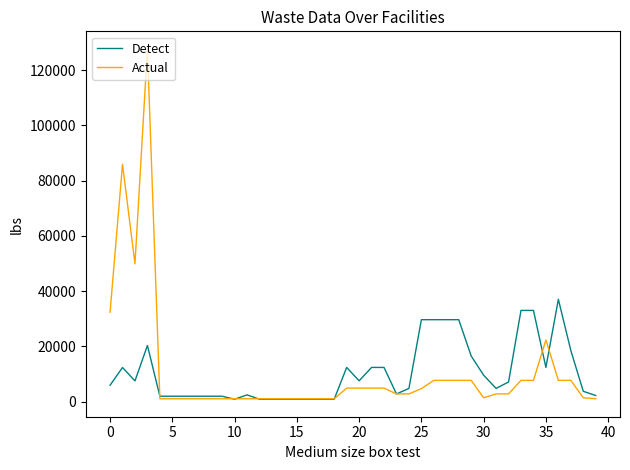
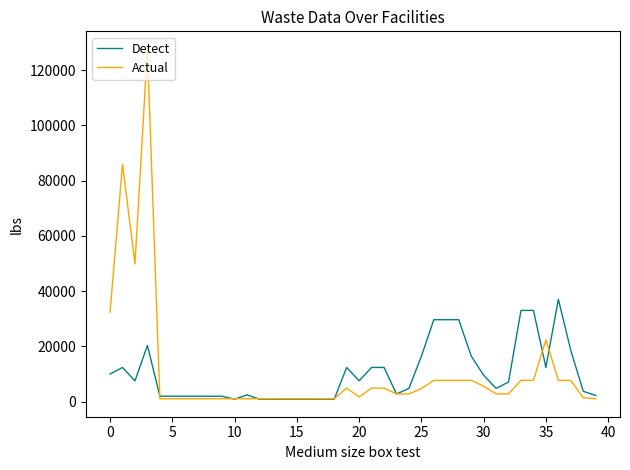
Detect, 0: 6000 -> 10000
Actual, 20: 5000 -> 2000
Detect, 25: 30000 -> 16000
Actual, 30: 1000 -> 6000
